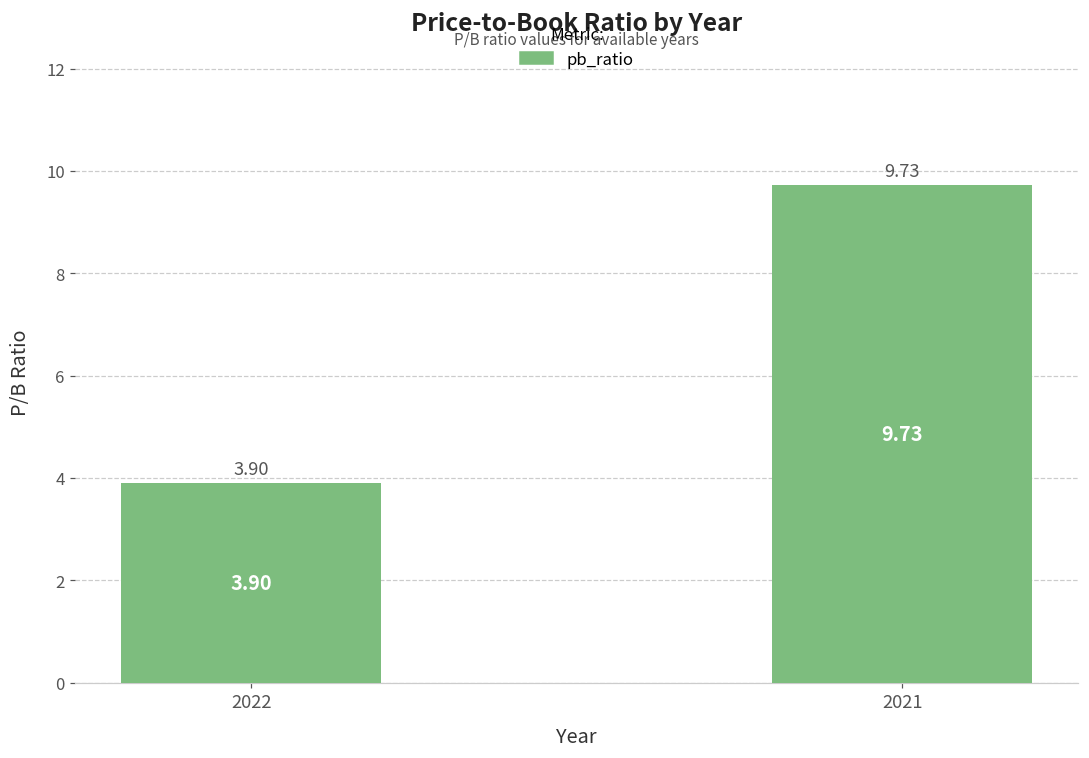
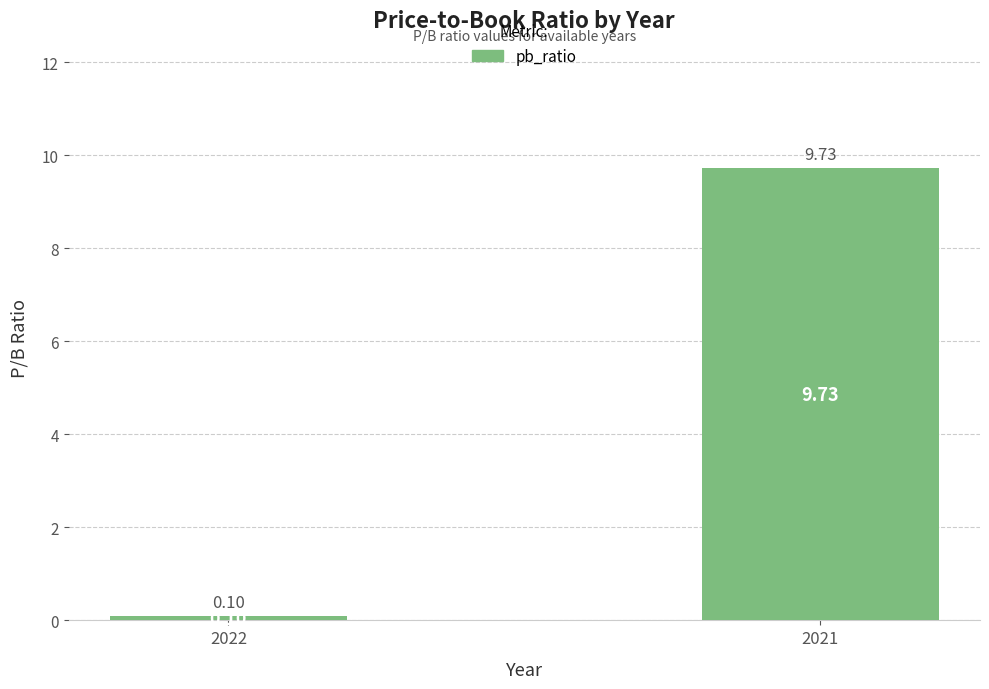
2022: 3.90 -> 0.10
